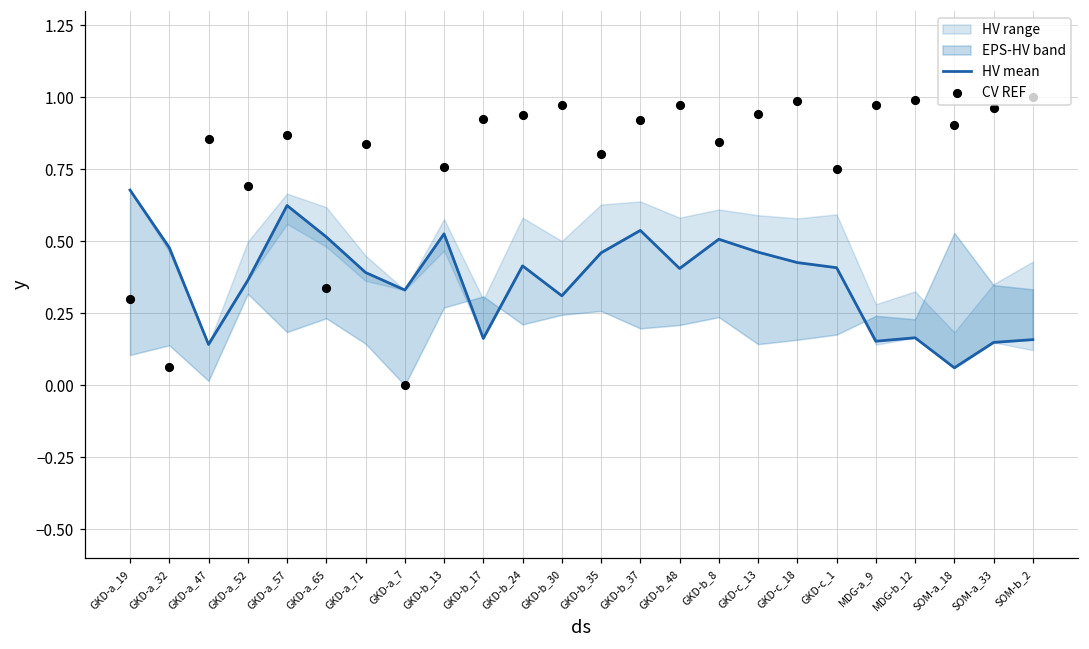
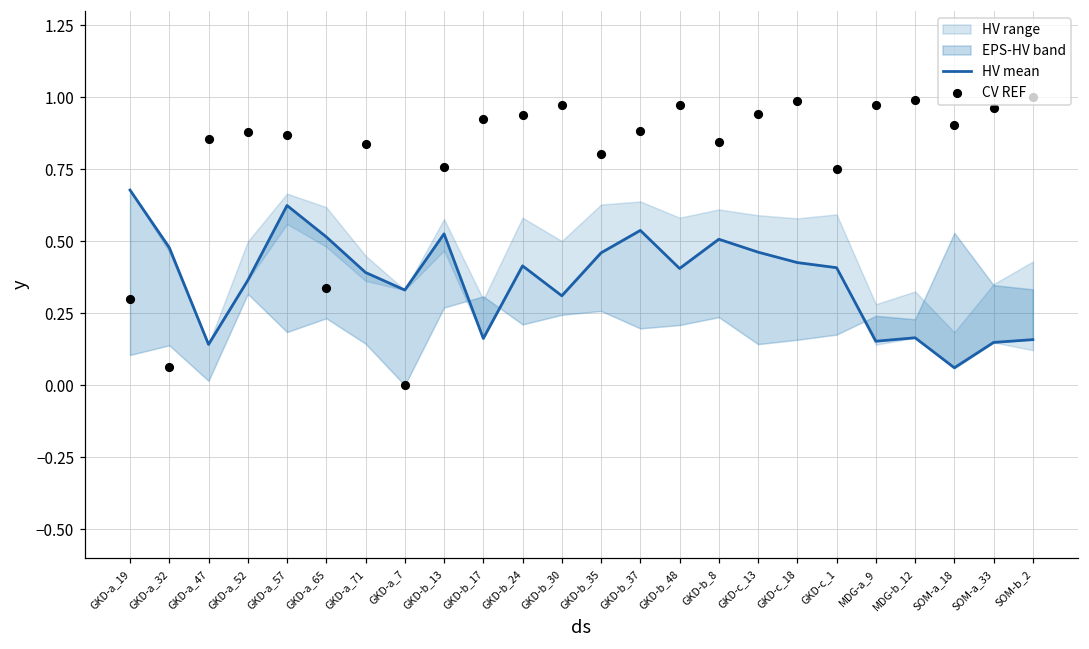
CV REF, GKD-a_52: 0.69 -> 0.88
CV REF, GKD-b_37: 0.92 -> 0.88
